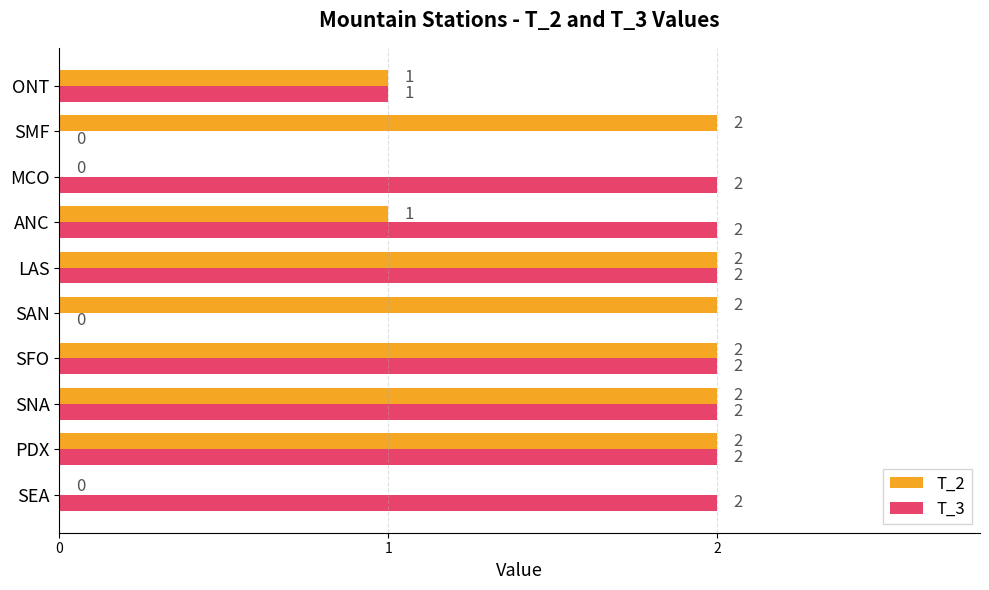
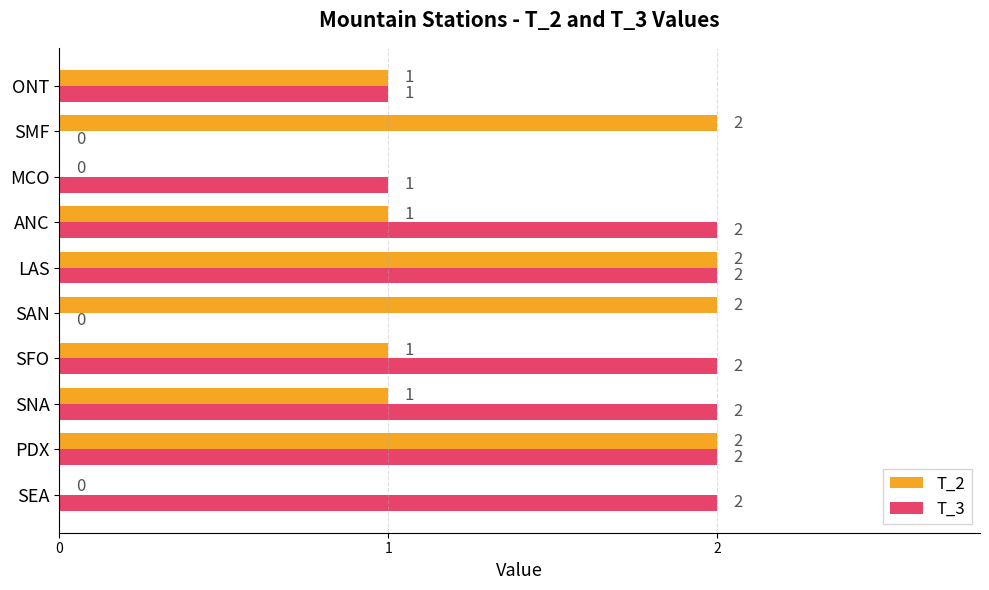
T_3, MCO: 2 -> 1
T_2, SFO: 2 -> 1
T_2, SNA: 2 -> 1
